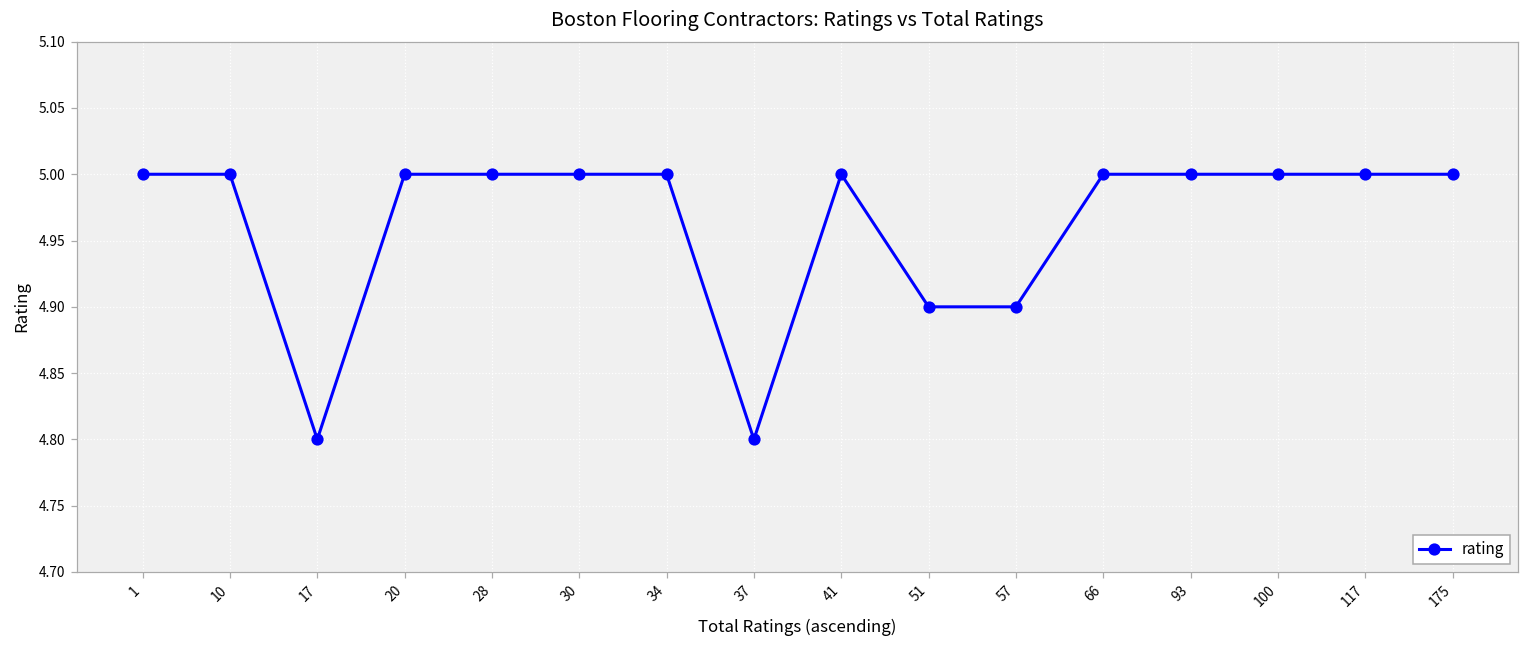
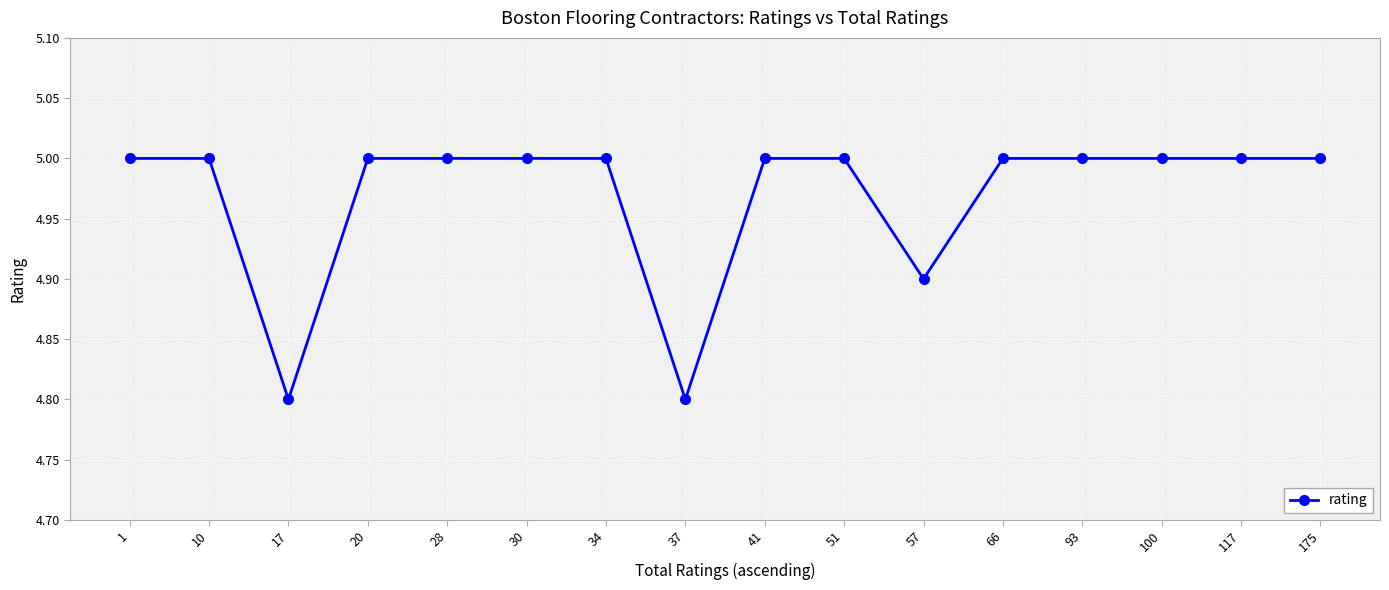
51: 4.9 -> 5.0
